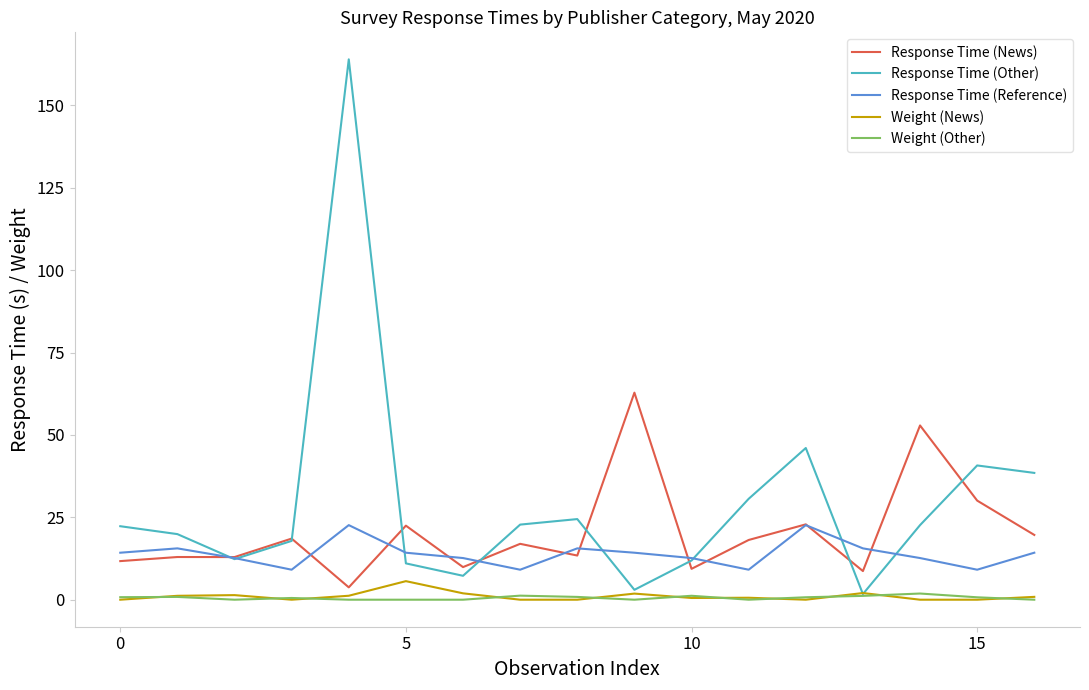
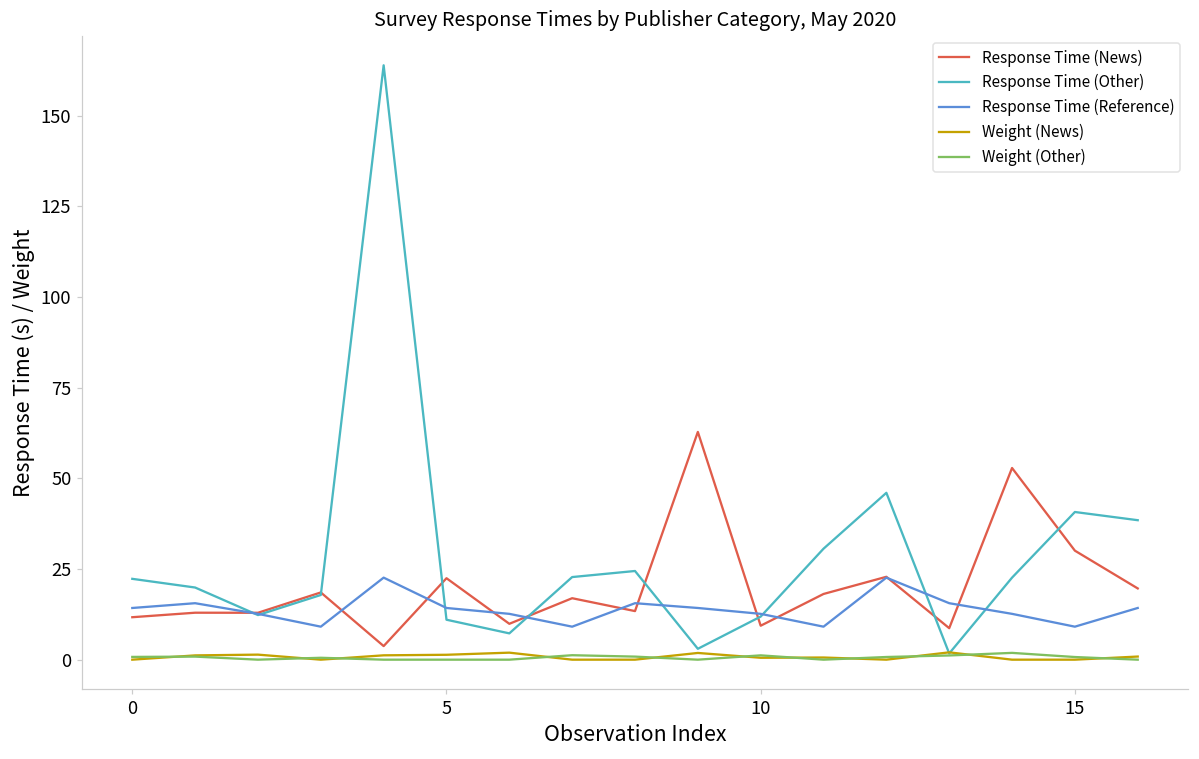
Weight (News), 5: 6 -> 1
